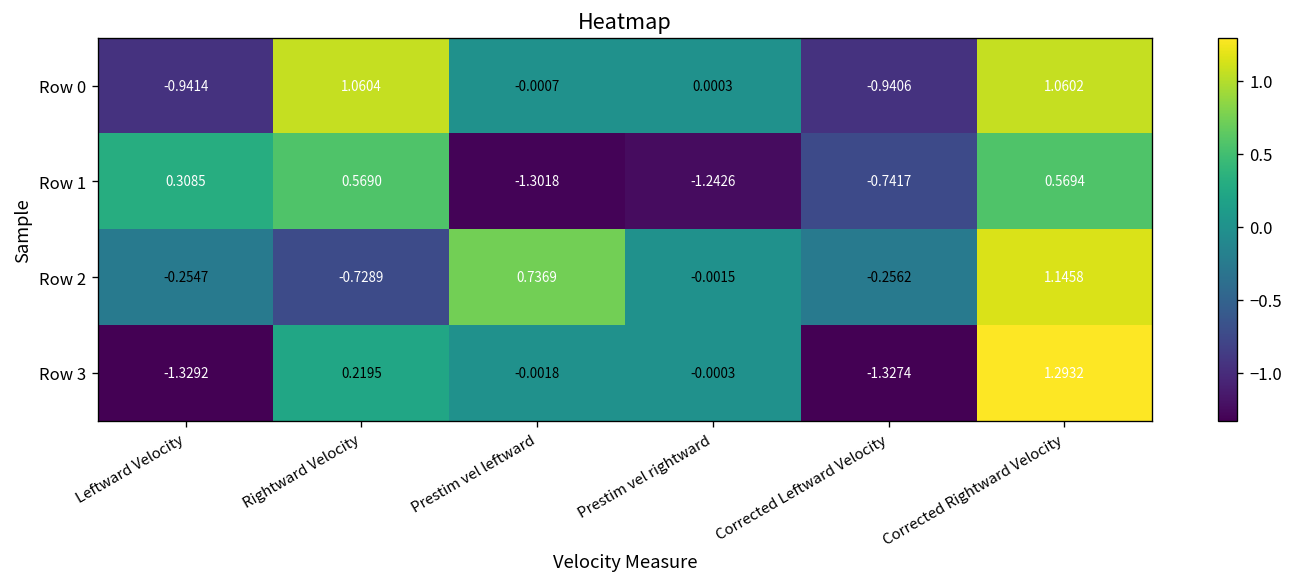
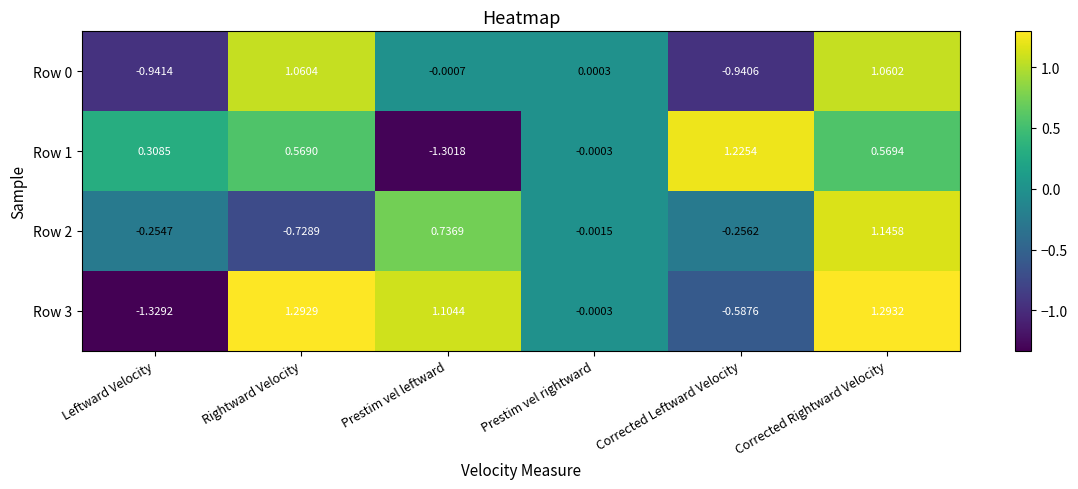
Row 1, Prestim vel rightward: -1.2426 -> -0.0003
Row 1, Corrected Leftward Velocity: -0.7417 -> 1.2254
Row 3, Rightward Velocity: 0.2195 -> 1.2929
Row 3, Prestim vel leftward: -0.0018 -> 1.1044
Row 3, Corrected Leftward Velocity: -1.3274 -> -0.5876
